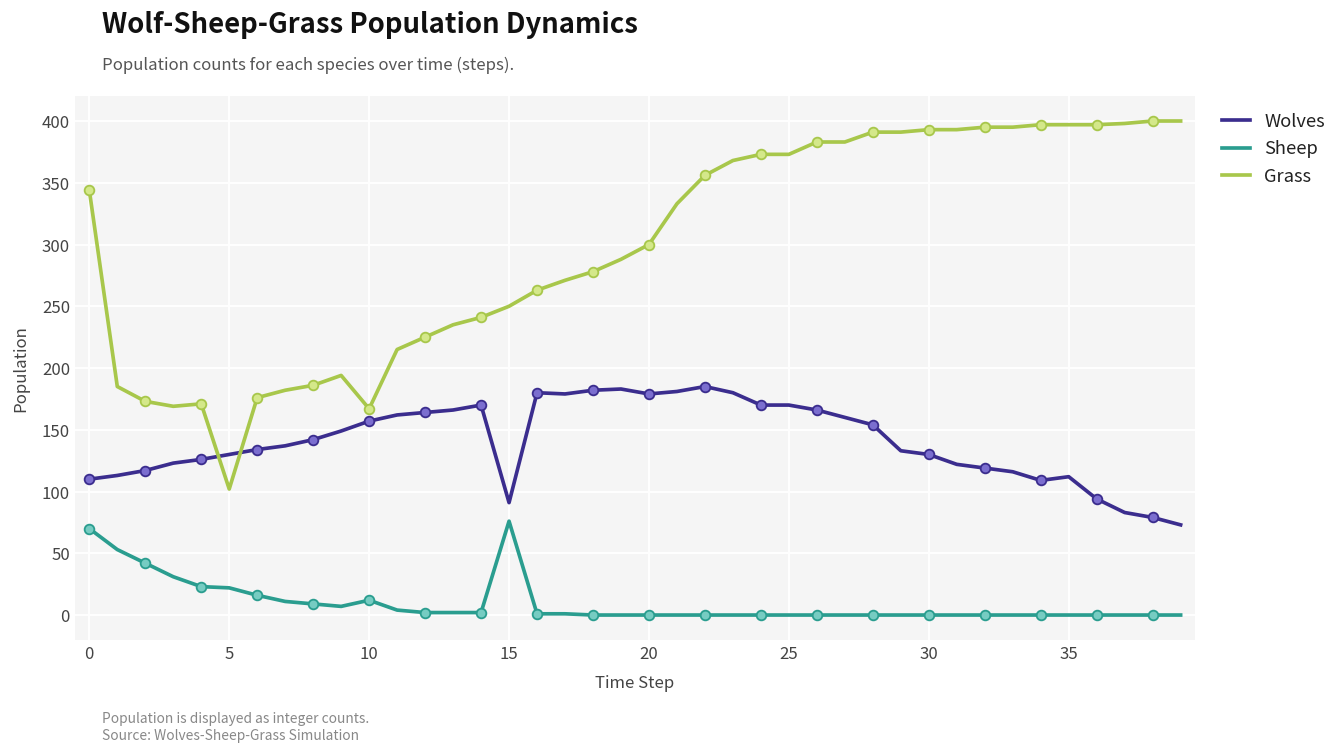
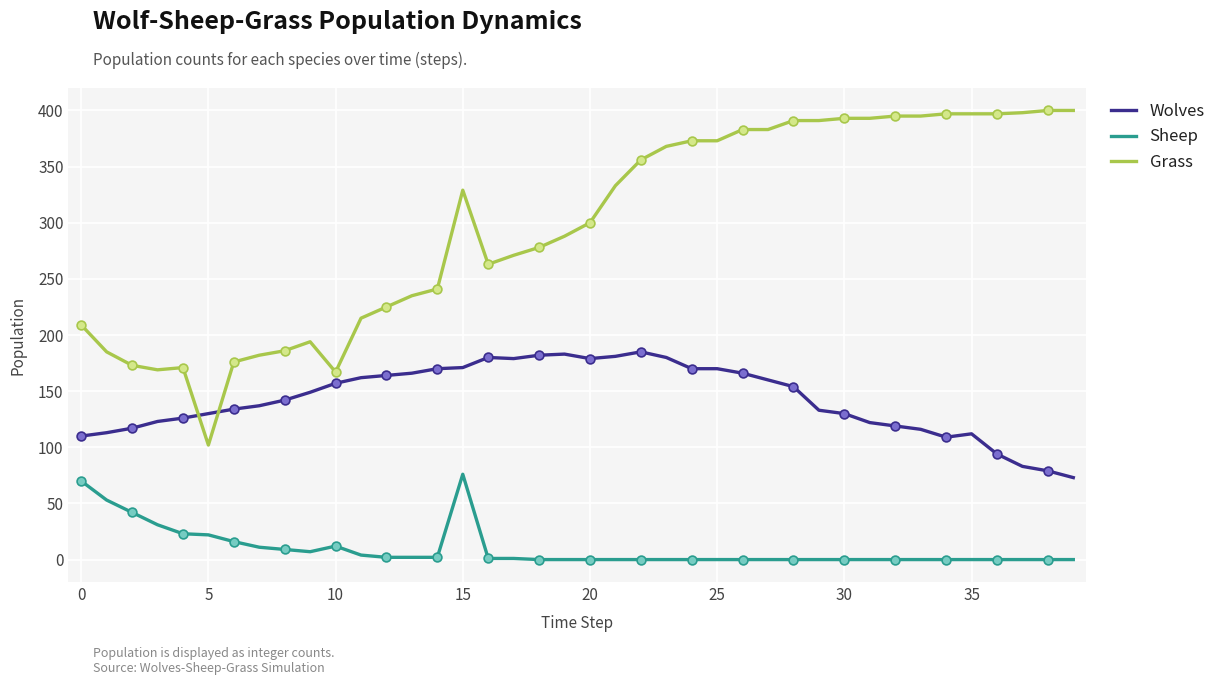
Grass, 0: 344 -> 209
Wolves, 15: 91 -> 171
Grass, 15: 250 -> 329
